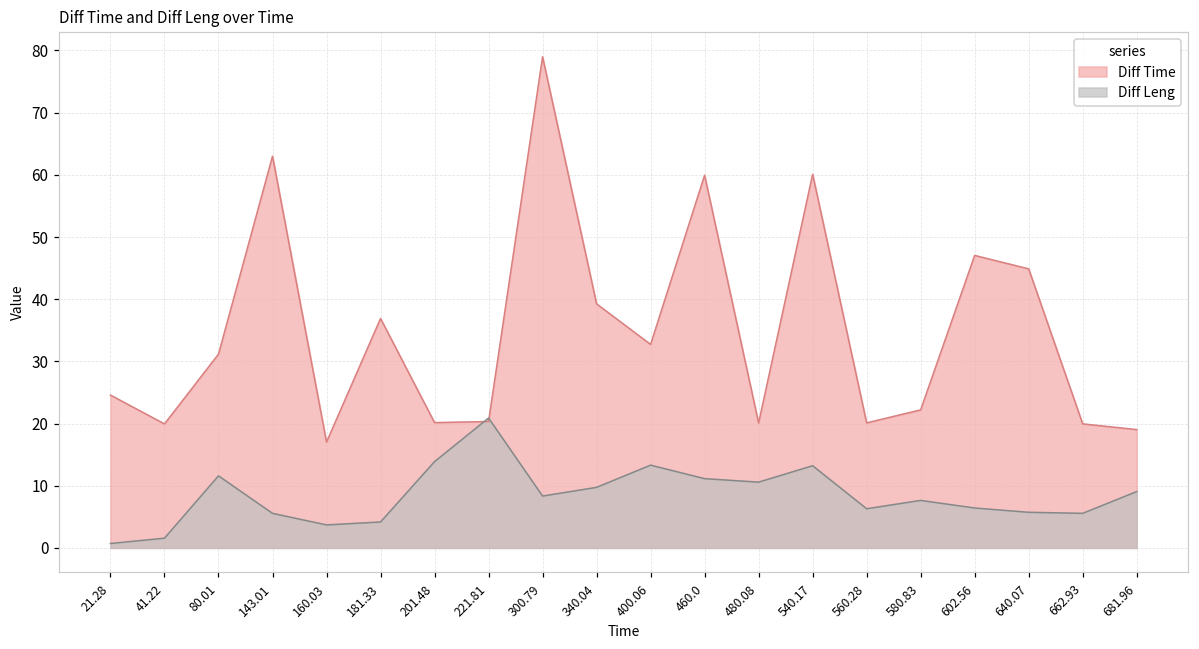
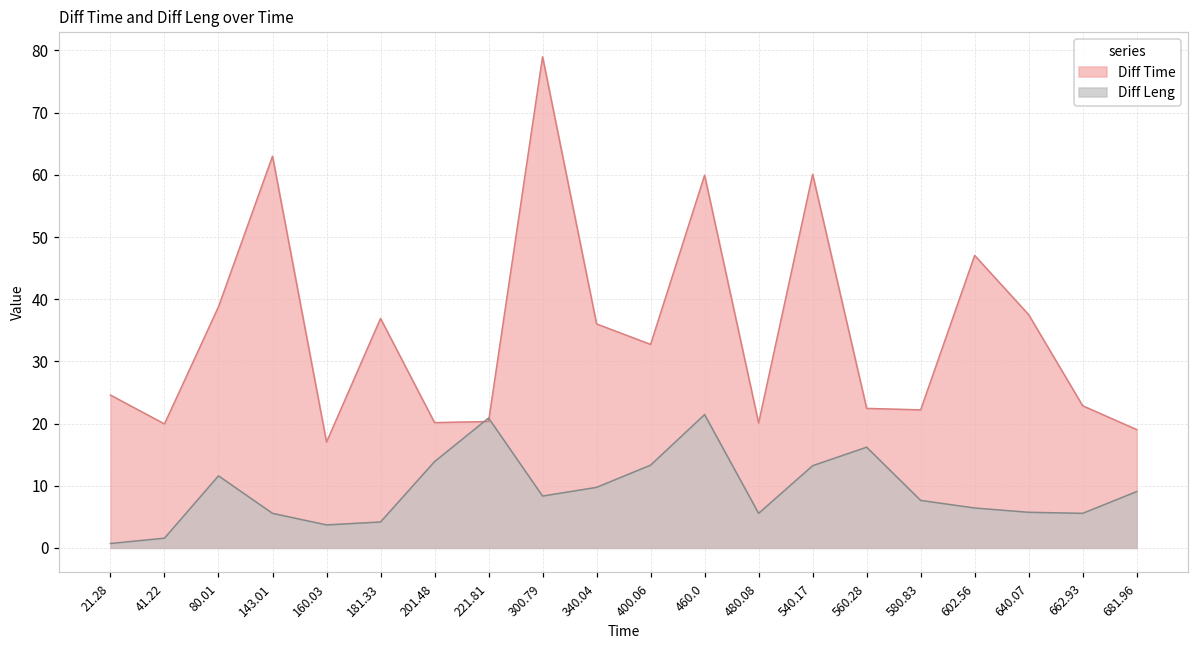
Diff Time, 80.01: 31 -> 39
Diff Time, 340.04: 39 -> 36
Diff Leng, 460.0: 11 -> 21
Diff Leng, 480.08: 11 -> 6
Diff Time, 560.28: 20 -> 22
Diff Leng, 560.28: 6 -> 16
Diff Time, 640.07: 45 -> 38
Diff Time, 662.93: 20 -> 23
